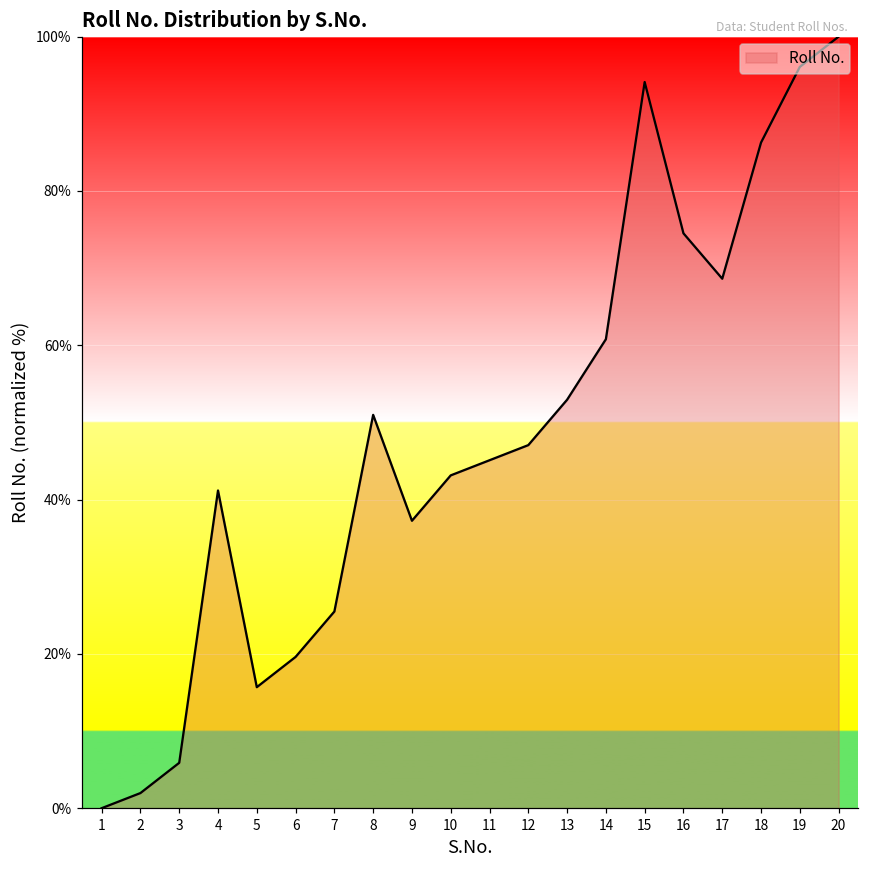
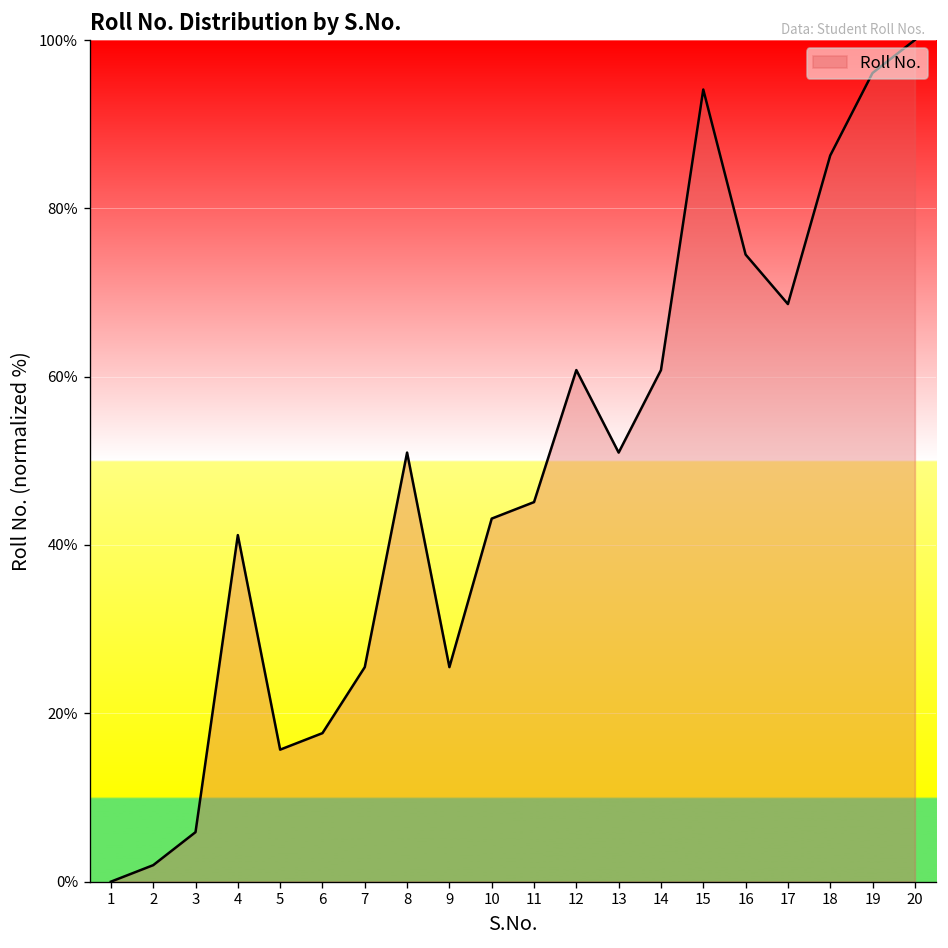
6: 20% -> 18%
9: 37% -> 25%
12: 47% -> 61%
13: 53% -> 51%
